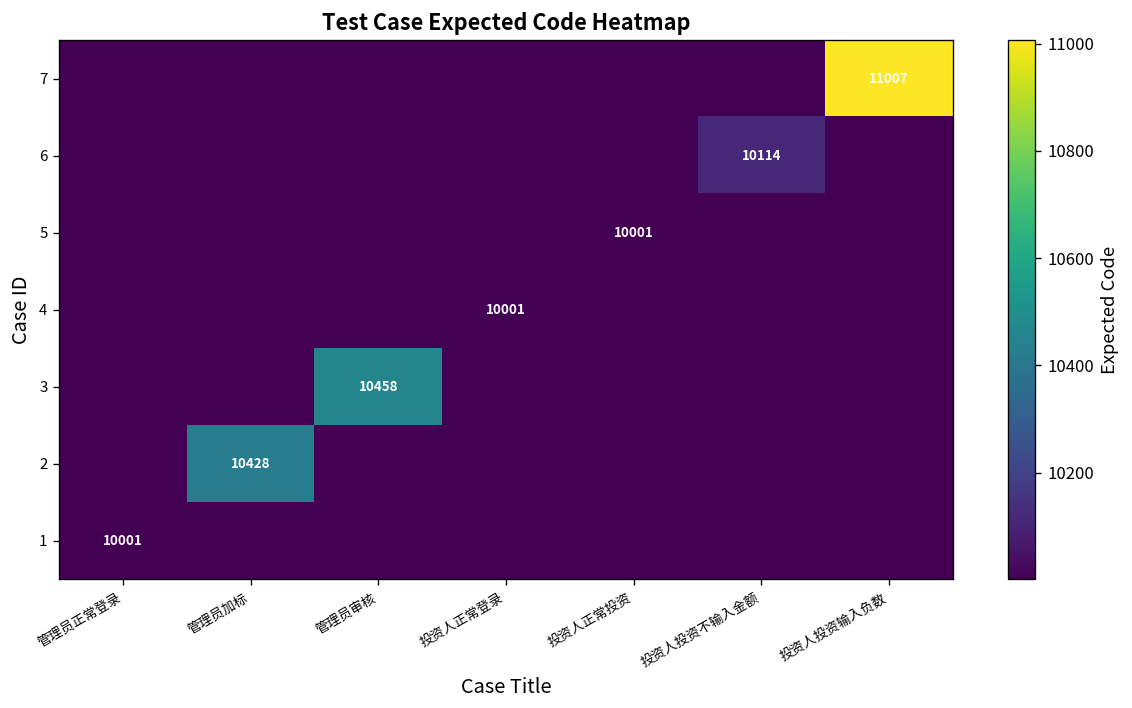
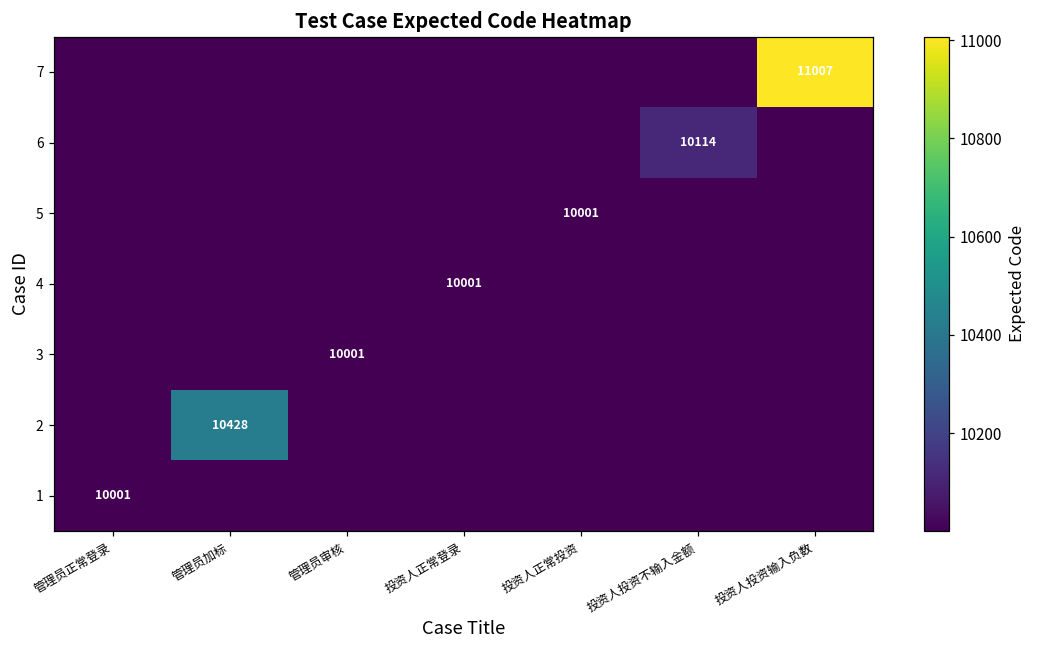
3, 管理员审核: 10458 -> 10001
